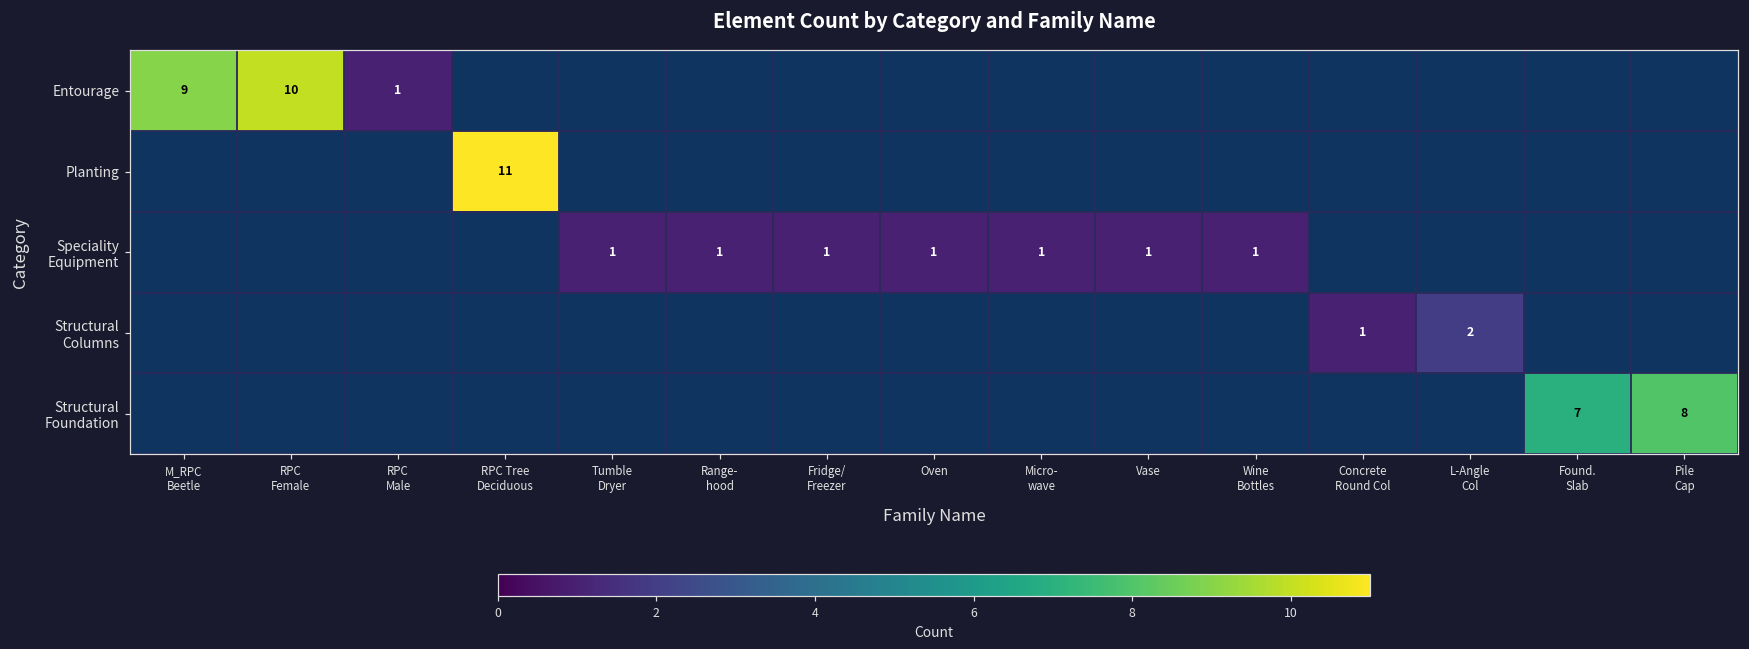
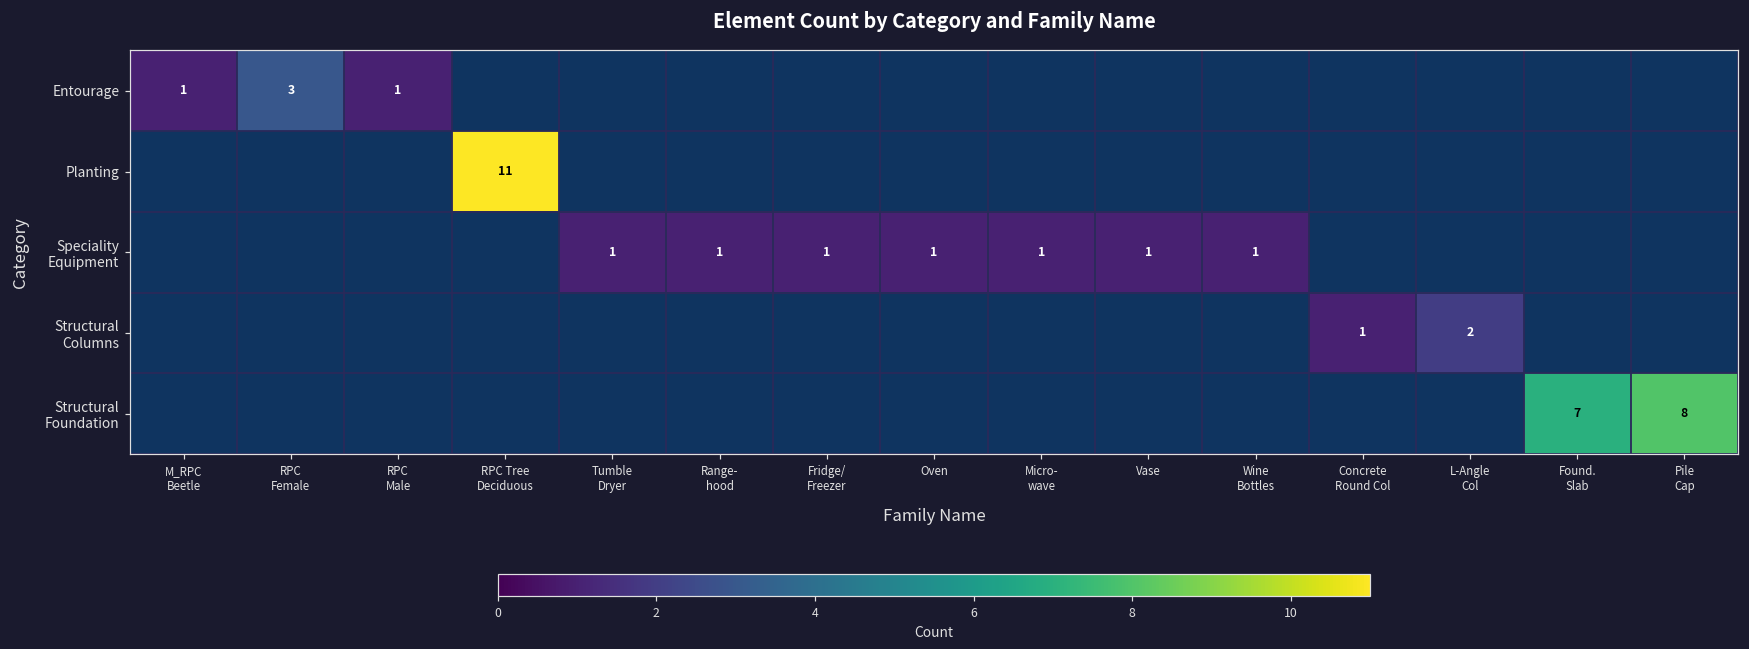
Entourage, M_RPC Beetle: 9 -> 1
Entourage, RPC Female: 10 -> 3
